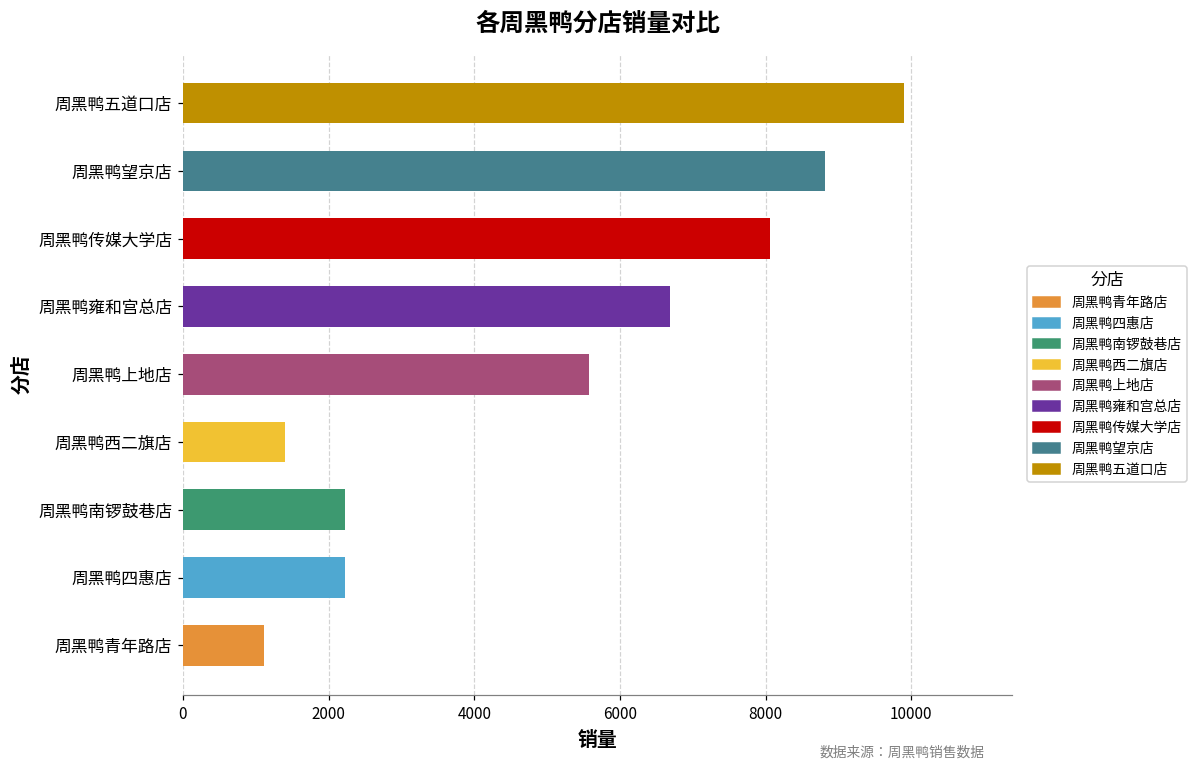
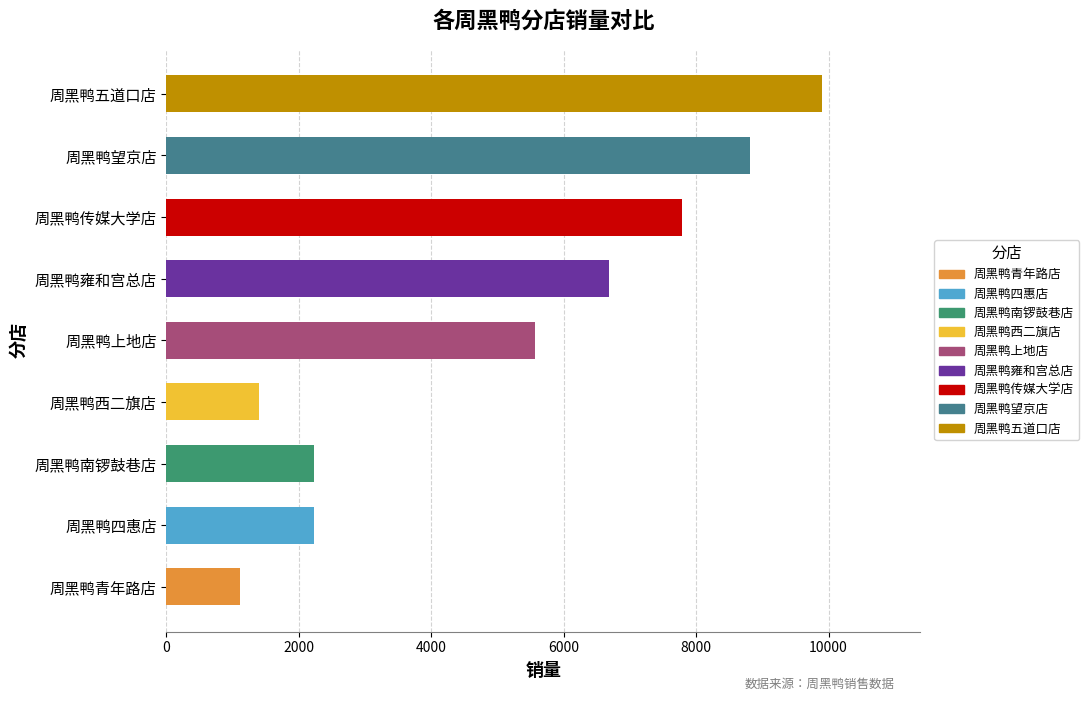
周黑鸭传媒大学店: 8100 -> 7800
